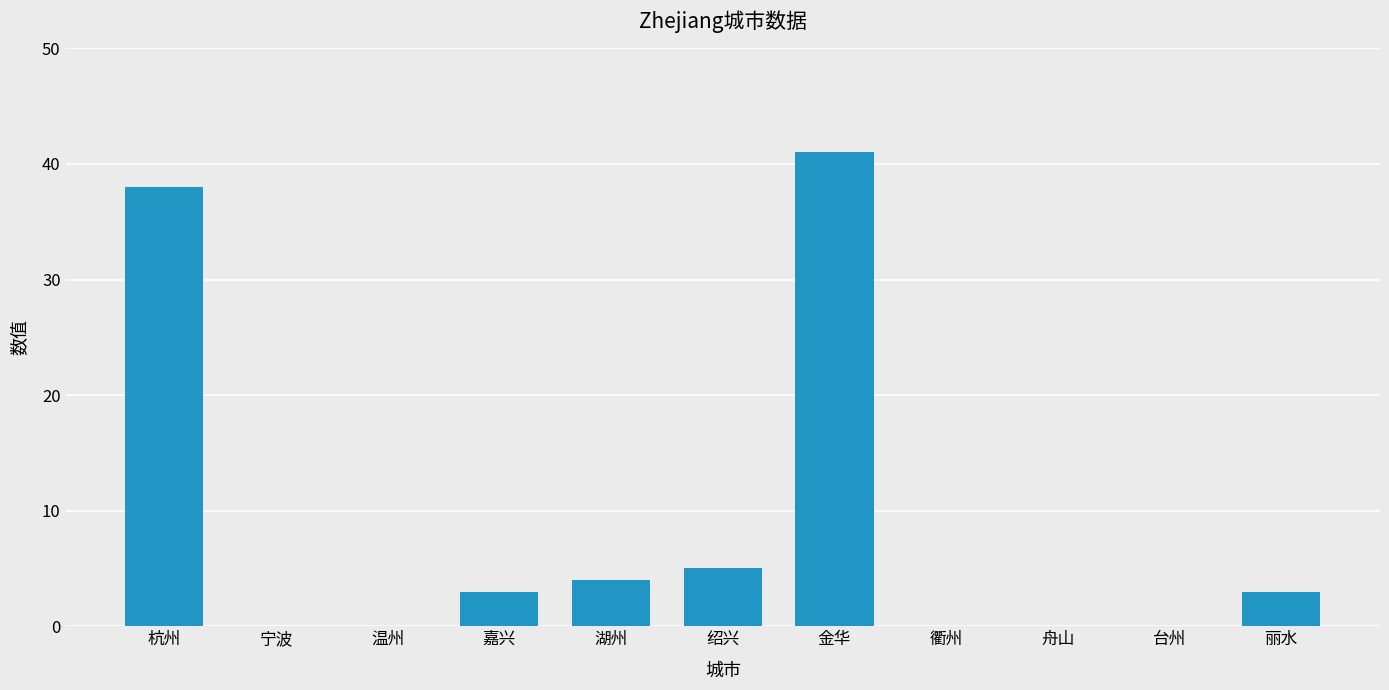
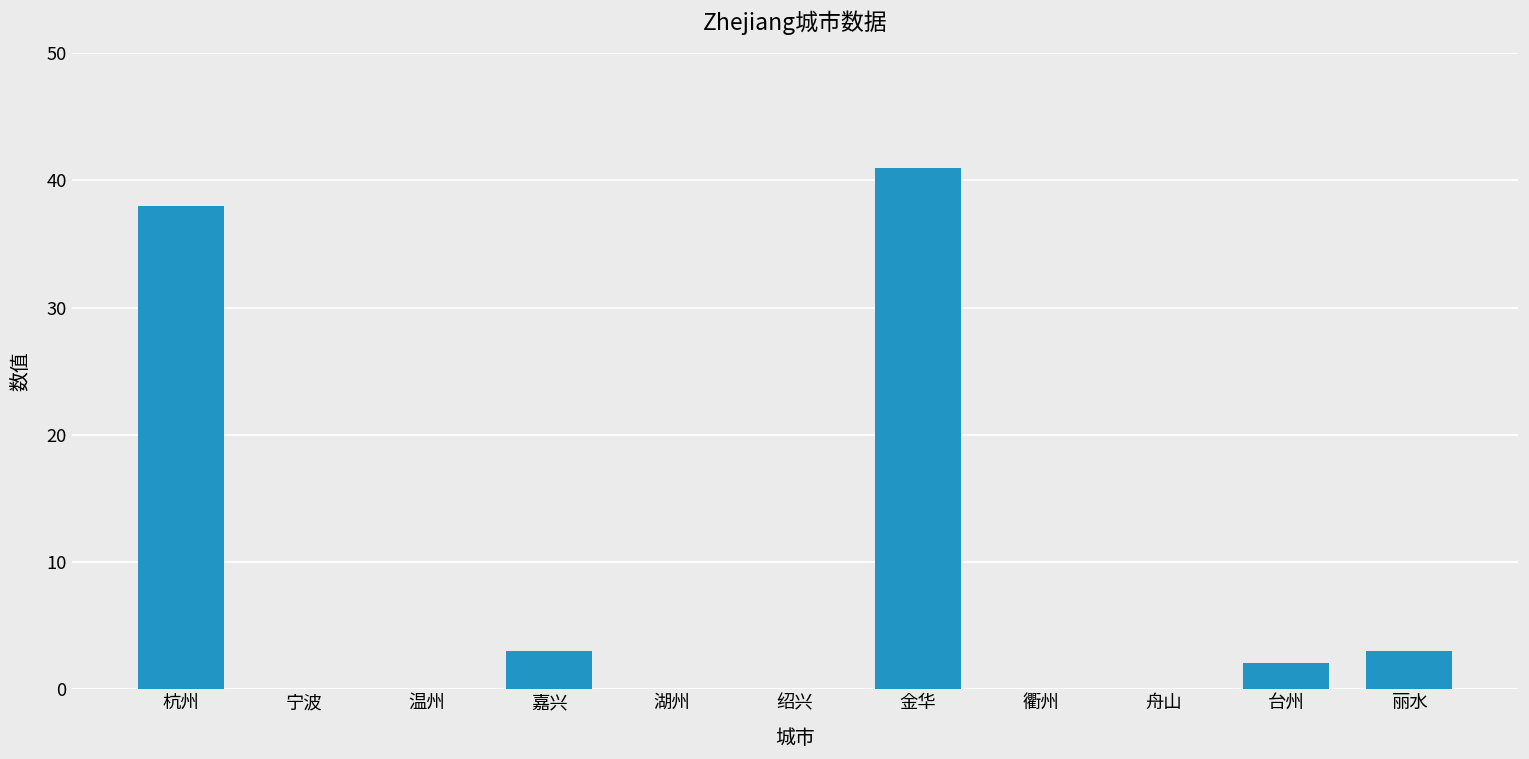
湖州: 4 -> 0
绍兴: 5 -> 0
台州: 0 -> 2
